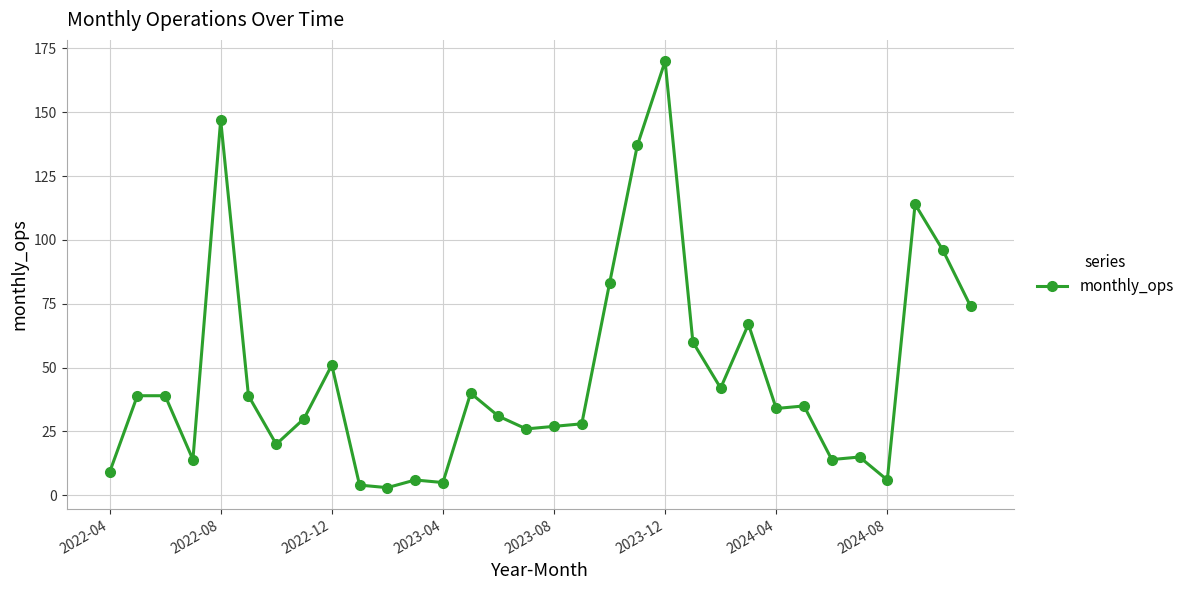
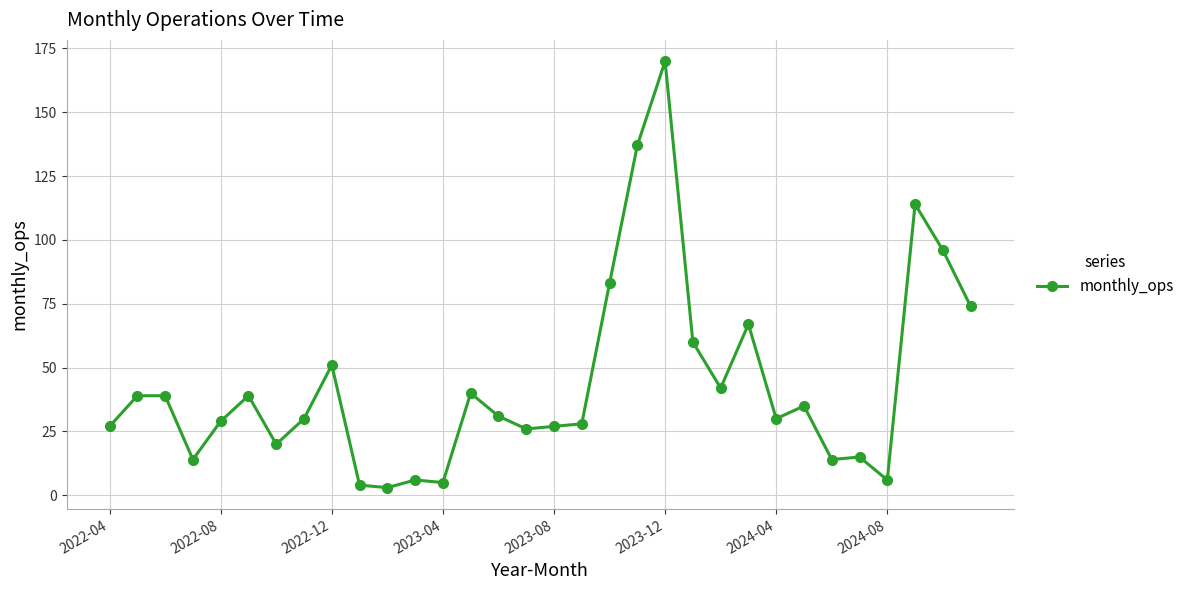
2022-04: 9 -> 27
2022-08: 147 -> 29
2024-04: 34 -> 30
